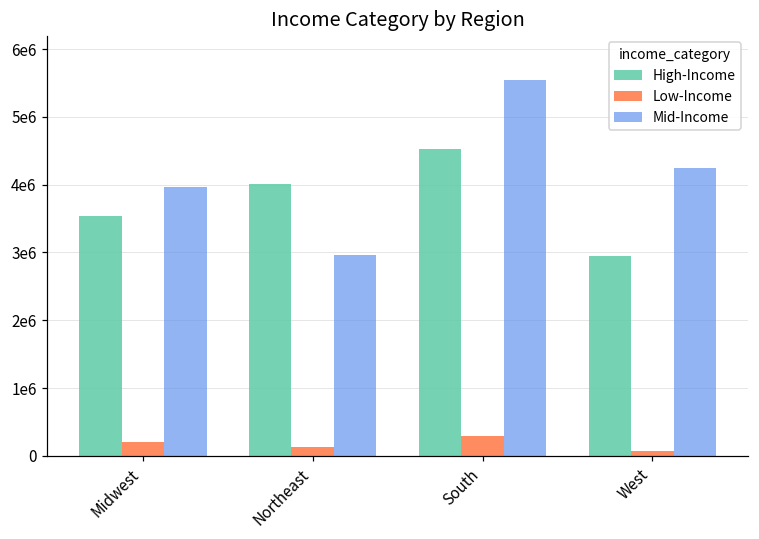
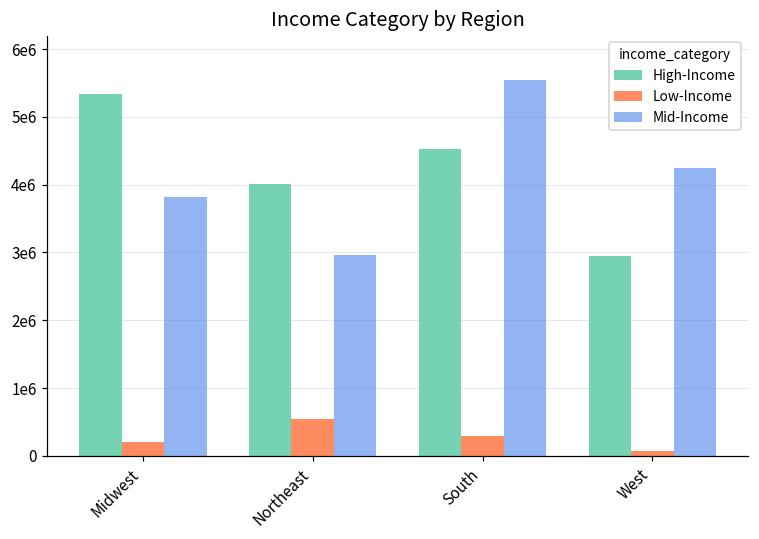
High-Income, Midwest: 3500000 -> 5300000
Mid-Income, Midwest: 4000000 -> 3800000
Low-Income, Northeast: 100000 -> 600000
